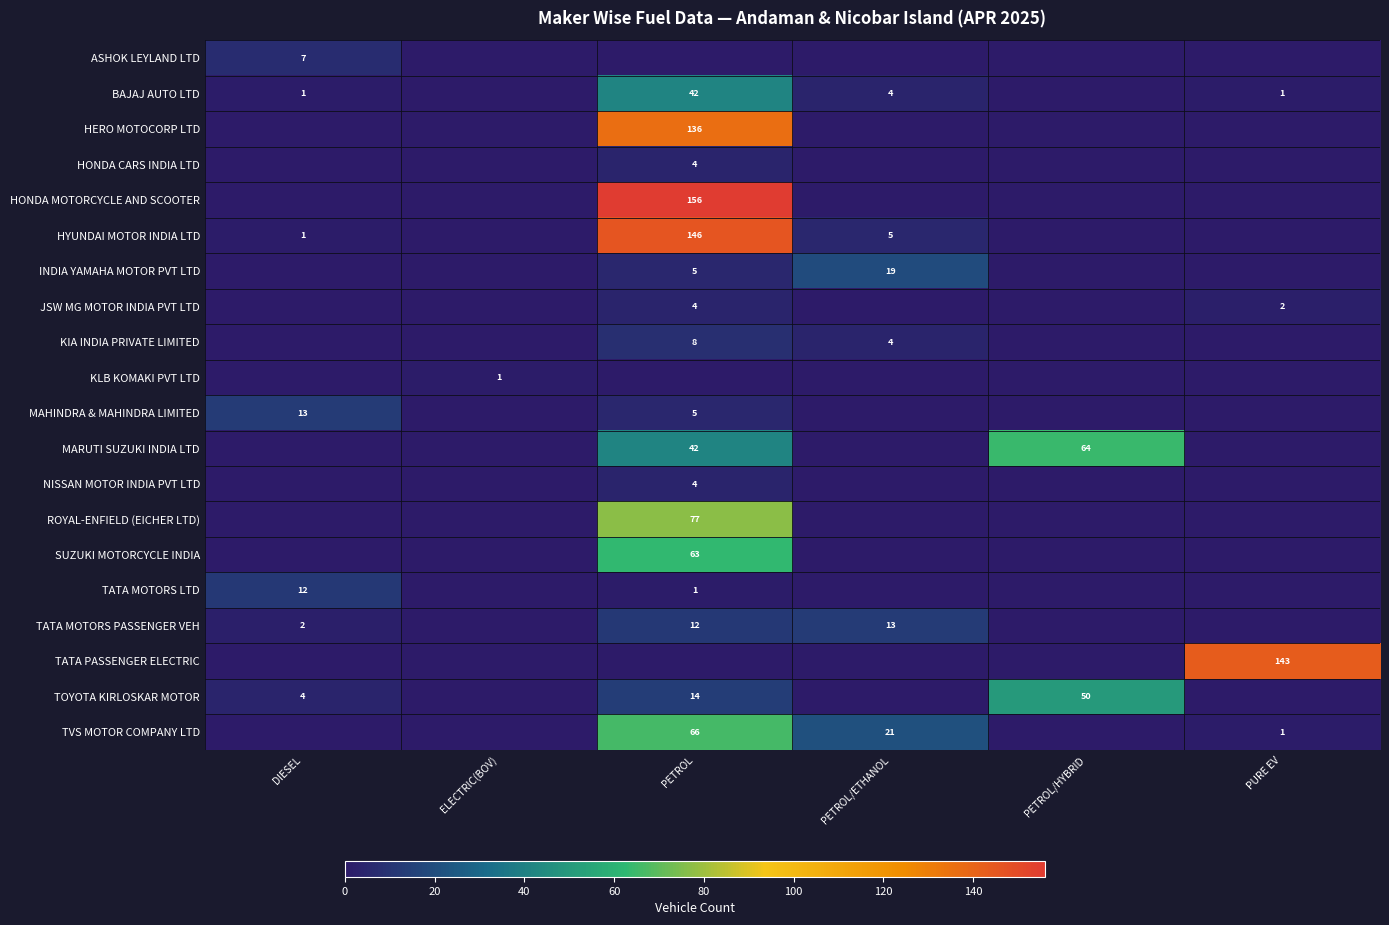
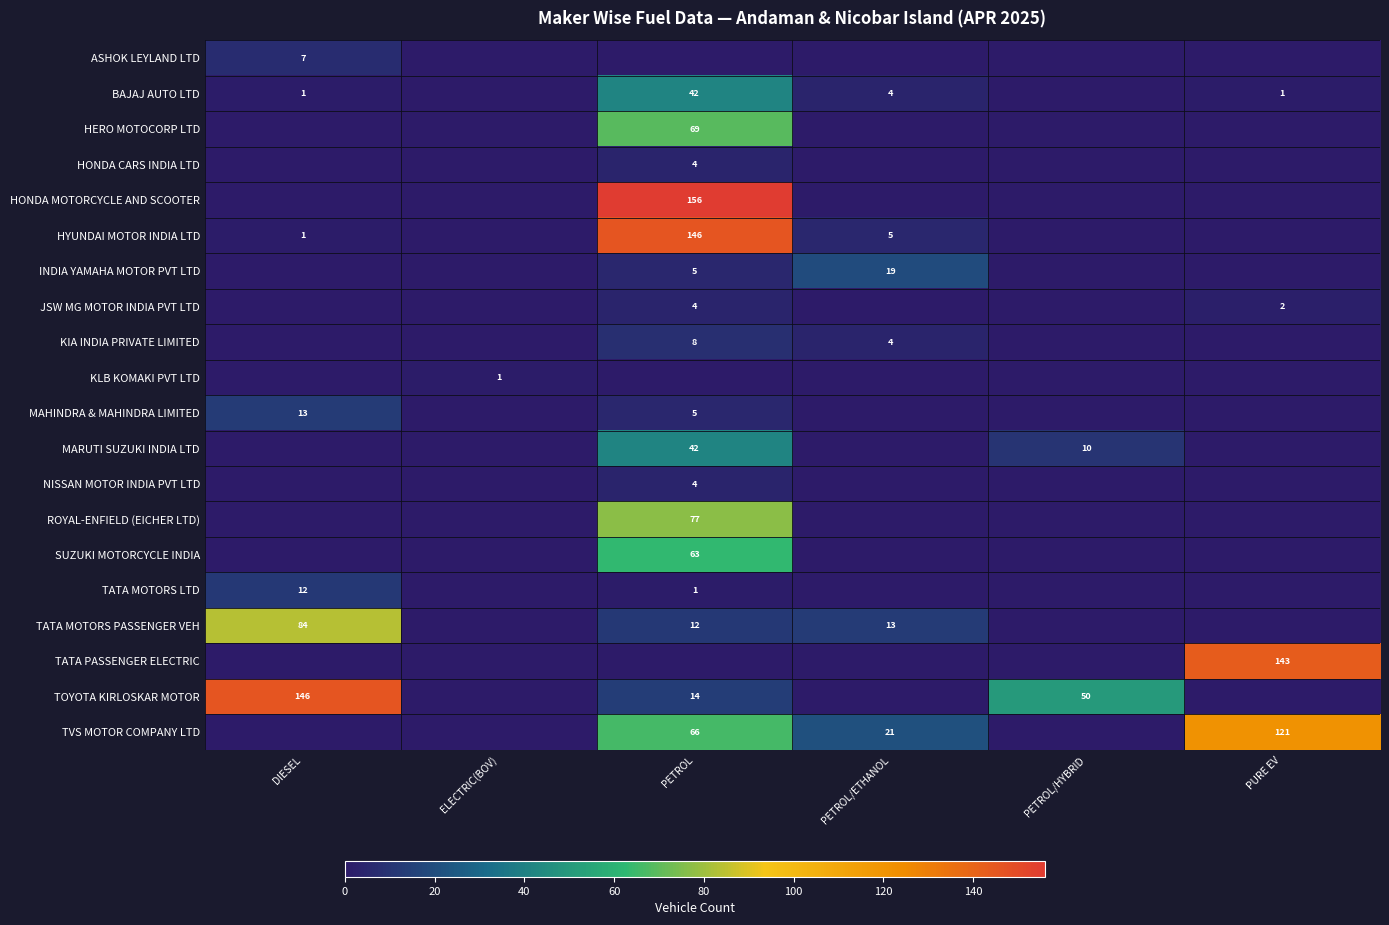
HERO MOTOCORP LTD, PETROL: 136 -> 69
MARUTI SUZUKI INDIA LTD, PETROL/HYBRID: 64 -> 10
TATA MOTORS PASSENGER VEH, DIESEL: 2 -> 84
TOYOTA KIRLOSKAR MOTOR, DIESEL: 4 -> 146
TVS MOTOR COMPANY LTD, PURE EV: 1 -> 121
